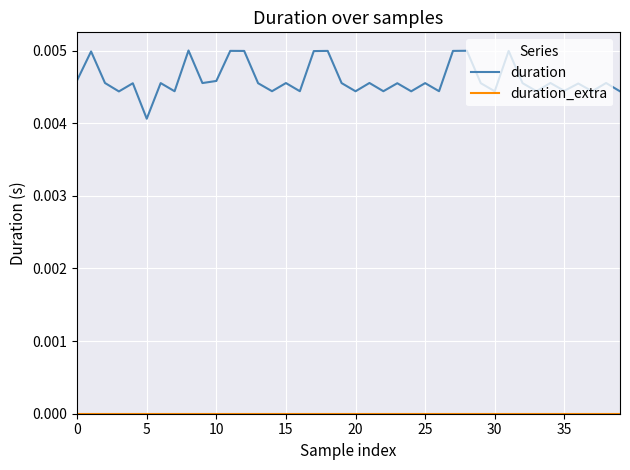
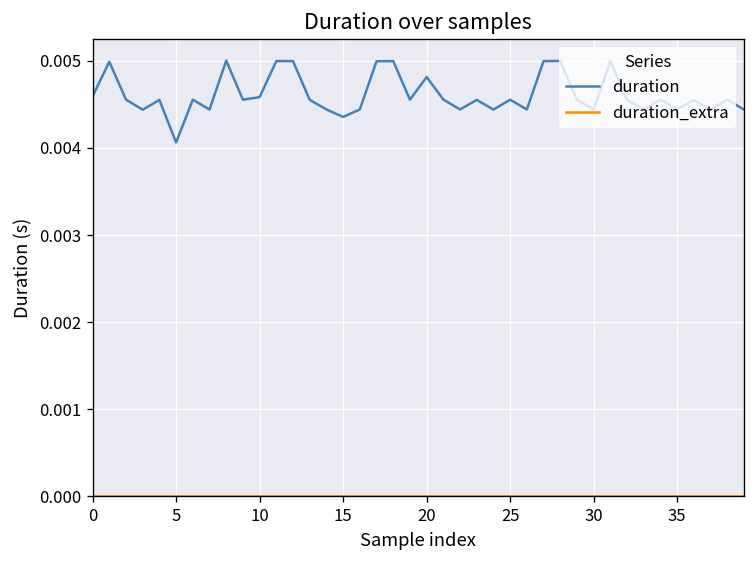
duration, 15: 0.0046 -> 0.0044
duration, 20: 0.0044 -> 0.0048
